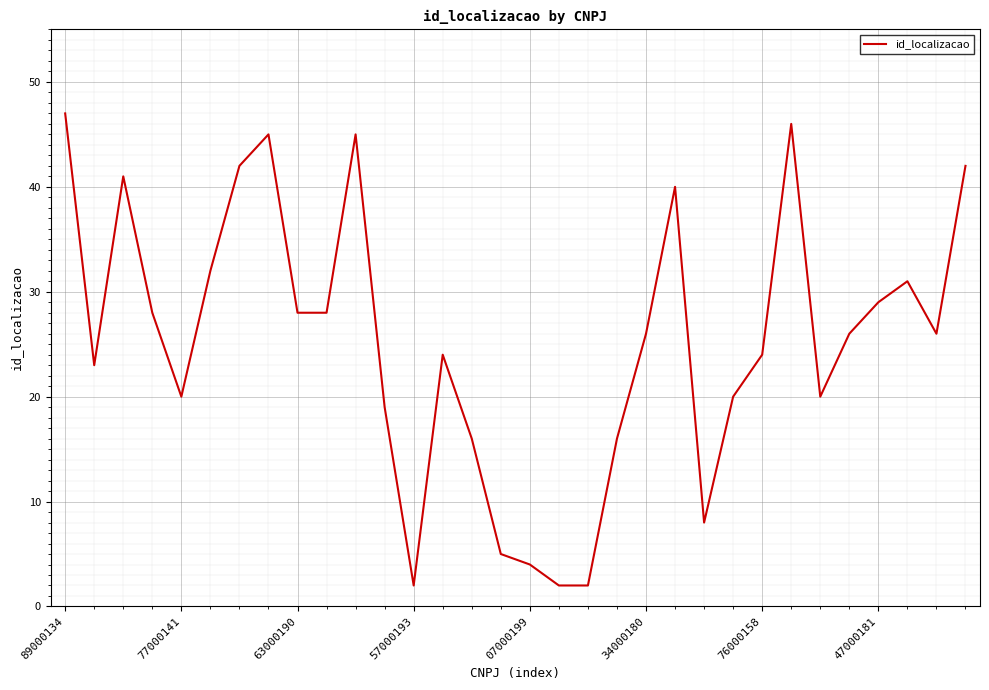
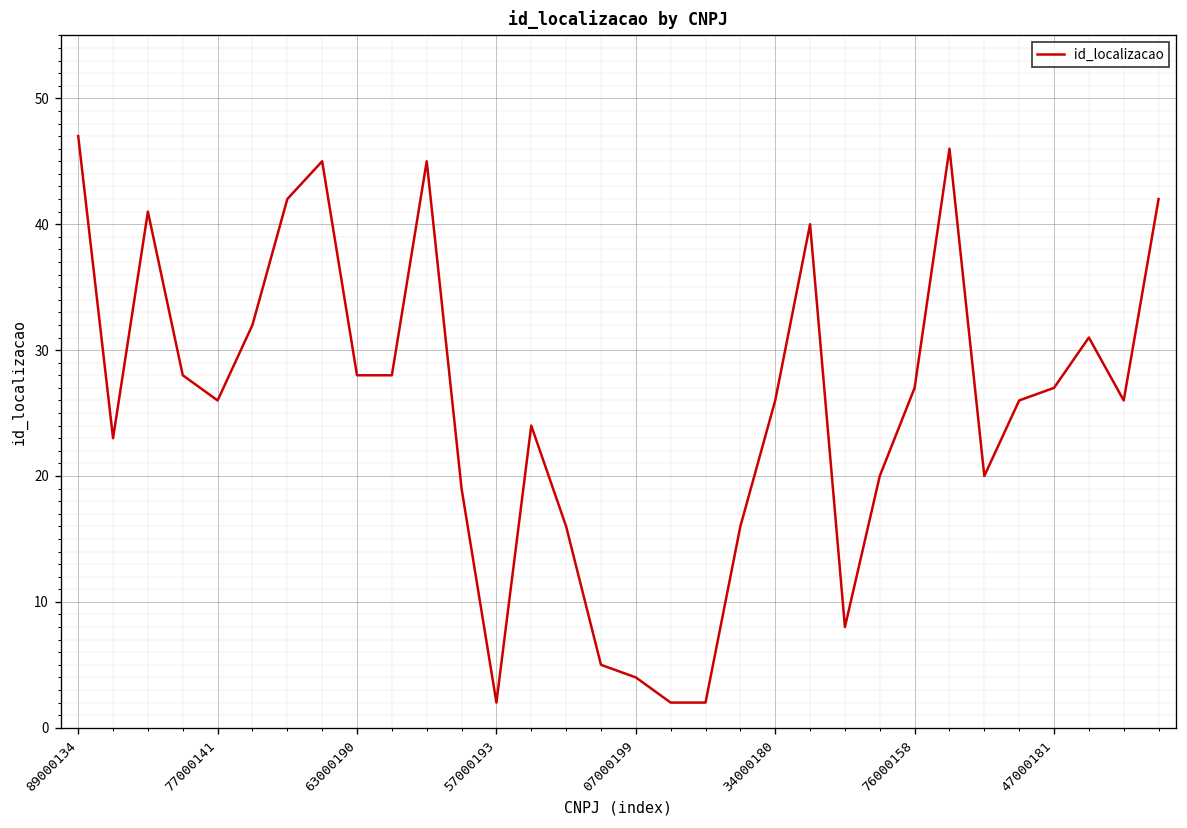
77000141: 20 -> 26
76000158: 24 -> 27
47000181: 29 -> 27
